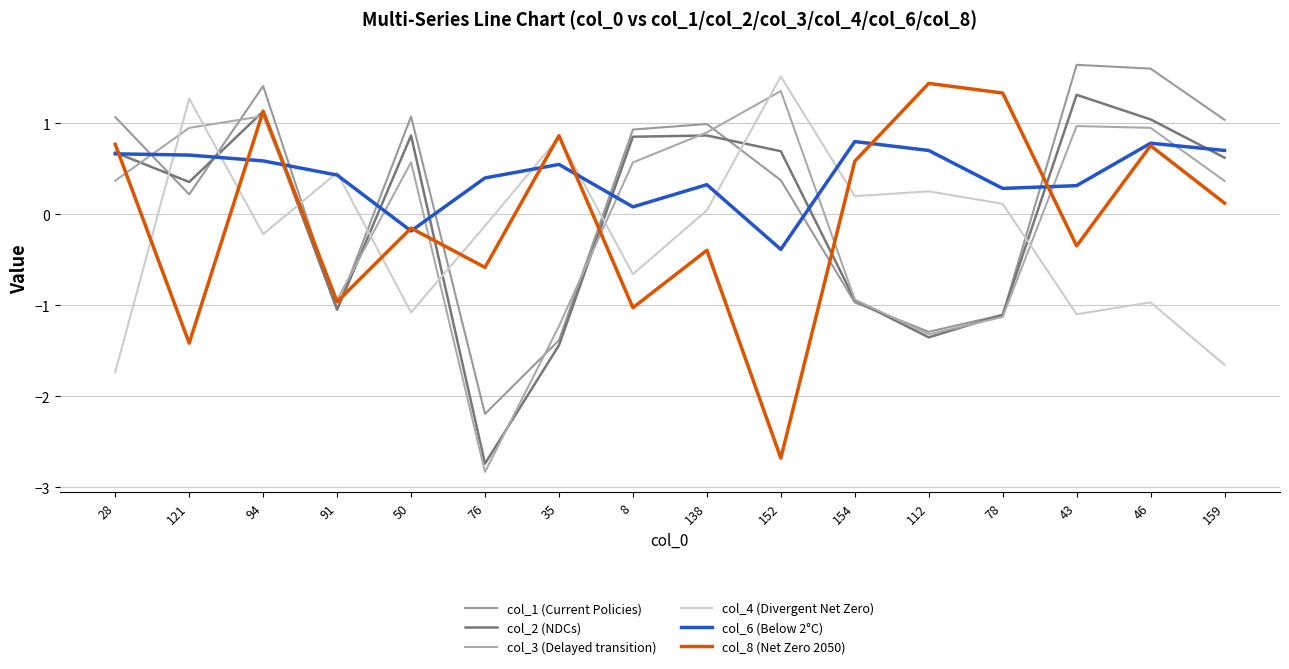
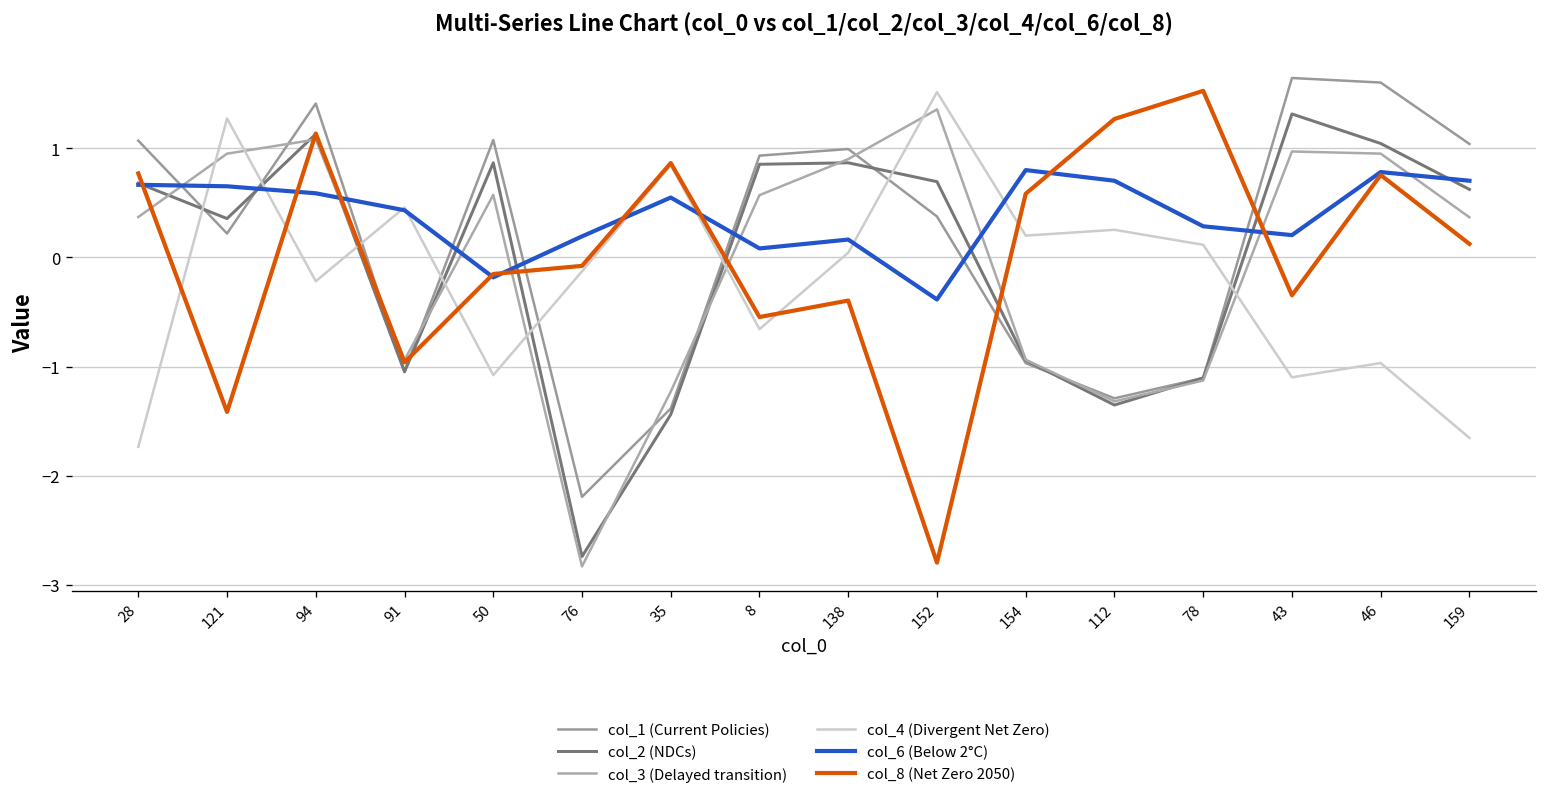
col_6 (Below 2°C), 76: 0.4 -> 0.2
col_8 (Net Zero 2050), 76: -0.6 -> -0.1
col_8 (Net Zero 2050), 8: -1.0 -> -0.5
col_6 (Below 2°C), 138: 0.3 -> 0.2
col_8 (Net Zero 2050), 152: -2.7 -> -2.8
col_8 (Net Zero 2050), 112: 1.4 -> 1.3
col_8 (Net Zero 2050), 78: 1.3 -> 1.5
col_6 (Below 2°C), 43: 0.3 -> 0.2
